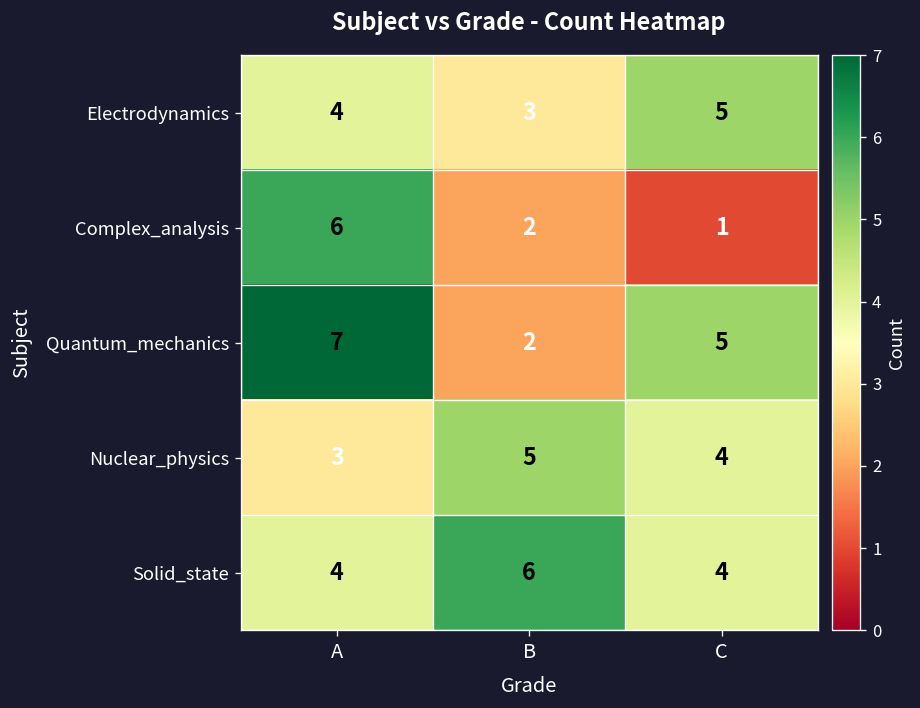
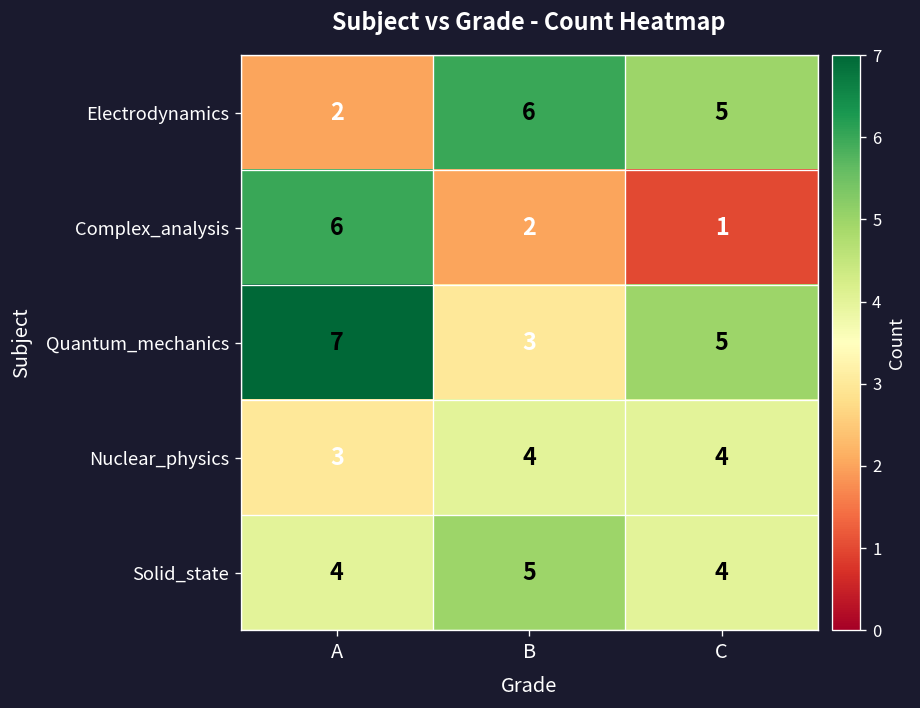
Electrodynamics, A: 4 -> 2
Electrodynamics, B: 3 -> 6
Quantum_mechanics, B: 2 -> 3
Nuclear_physics, B: 5 -> 4
Solid_state, B: 6 -> 5
